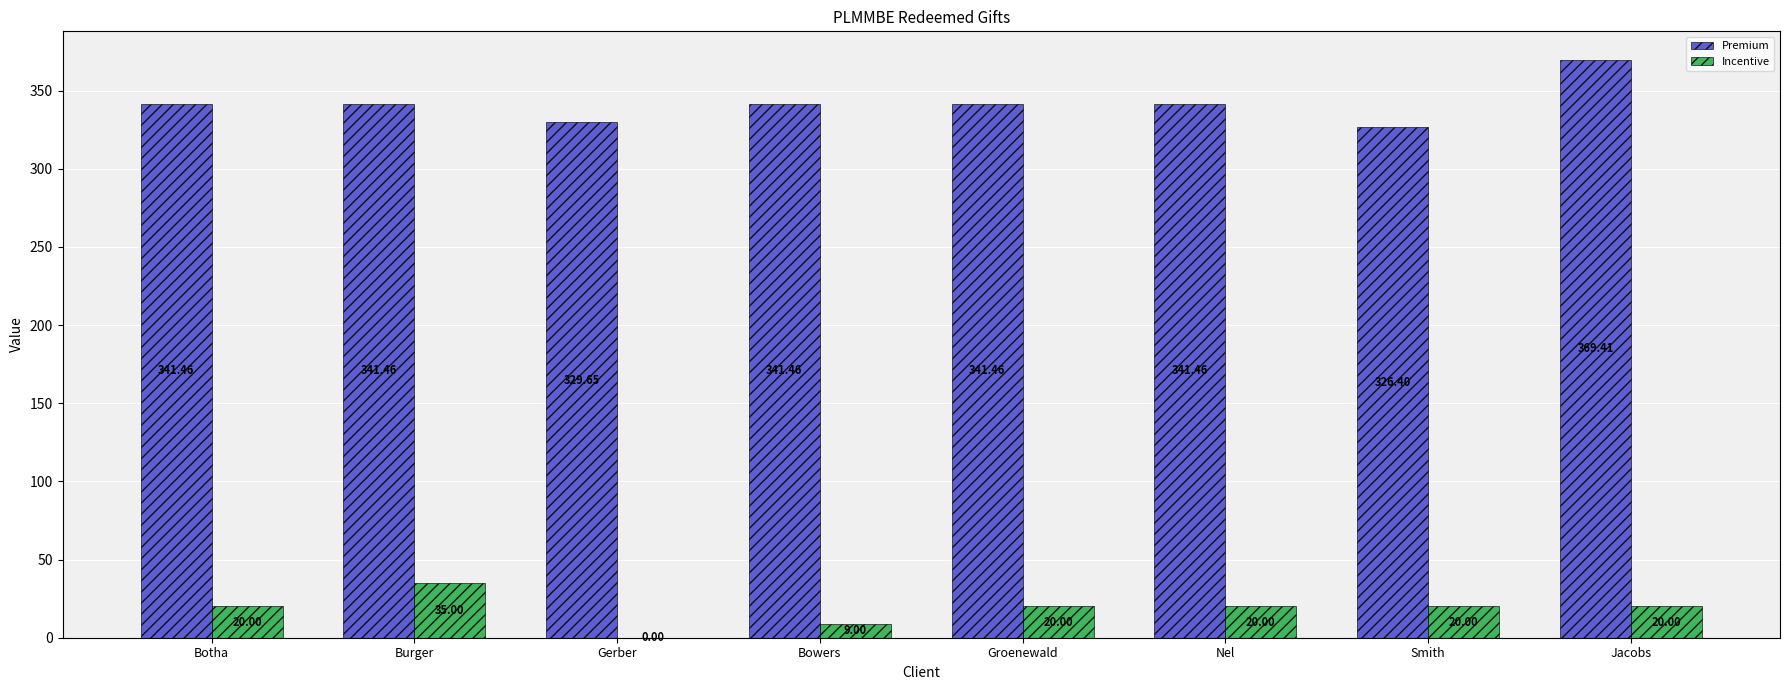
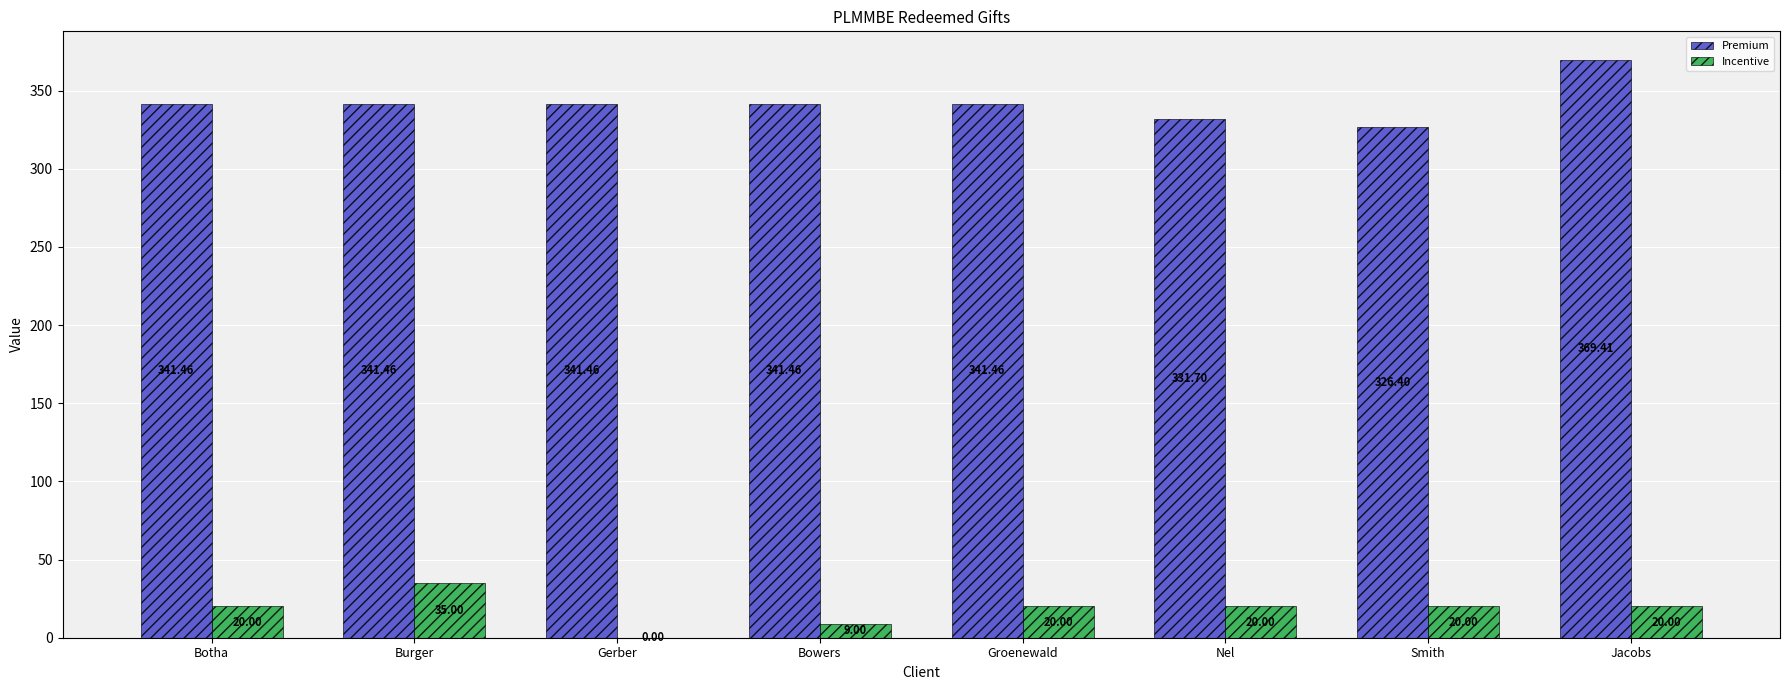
Premium, Gerber: 329.65 -> 341.46
Premium, Nel: 341.46 -> 331.70
